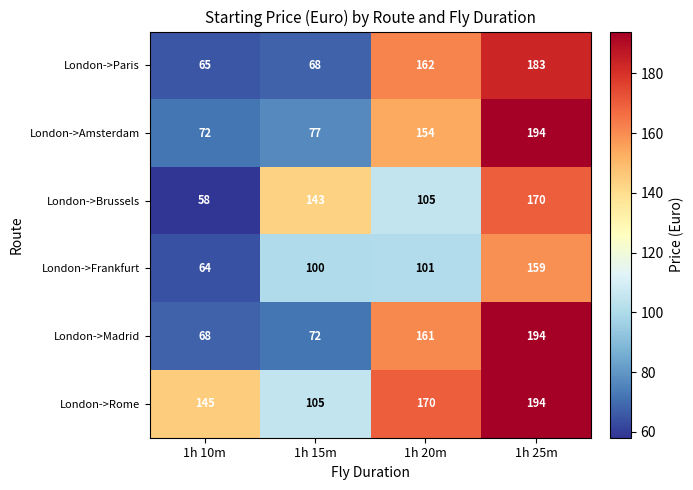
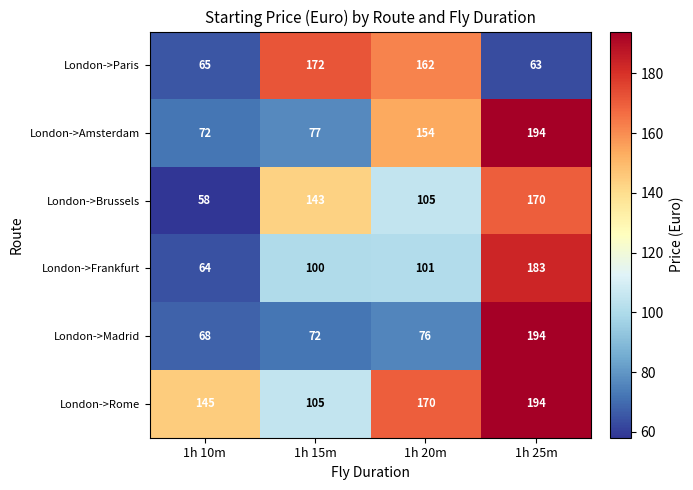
London->Paris, 1h 15m: 68 -> 172
London->Paris, 1h 25m: 183 -> 63
London->Frankfurt, 1h 25m: 159 -> 183
London->Madrid, 1h 20m: 161 -> 76
